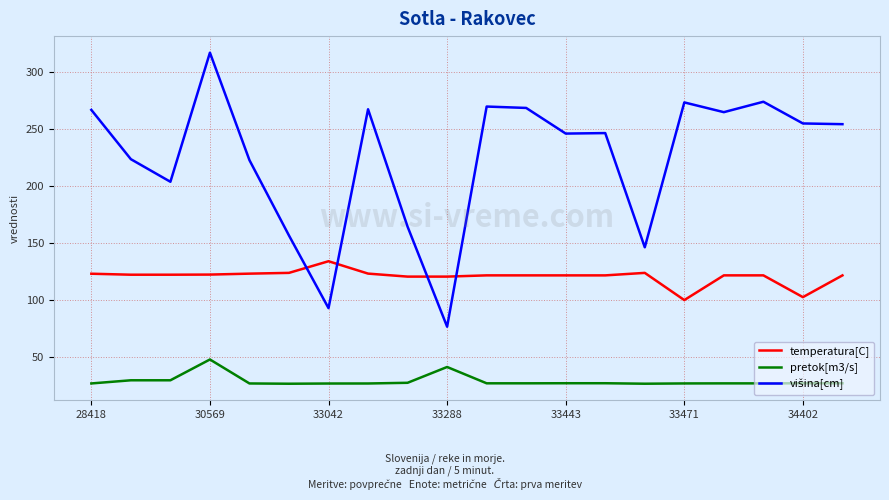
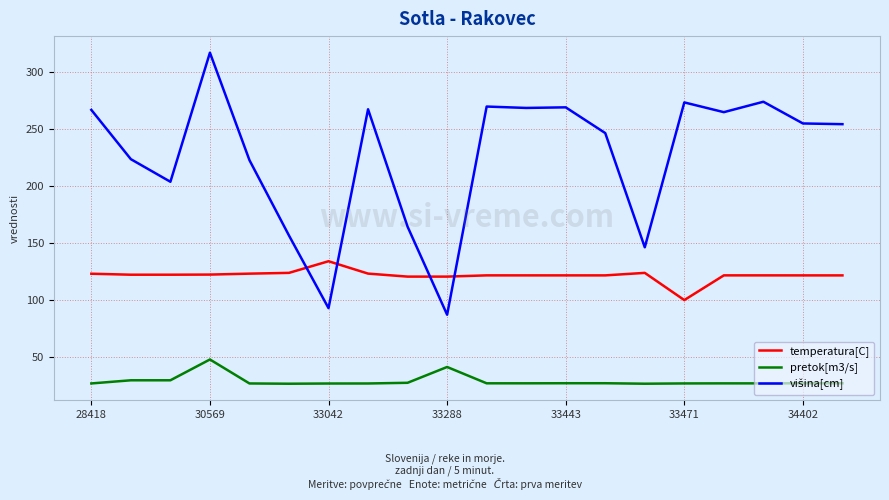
višina[cm], 33288: 77 -> 87
višina[cm], 33443: 246 -> 269
temperatura[C], 34402: 103 -> 122
